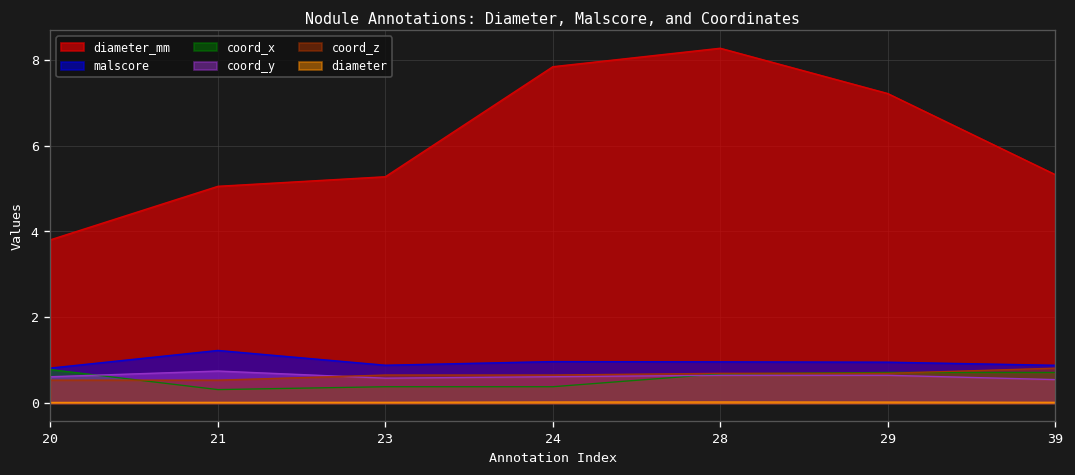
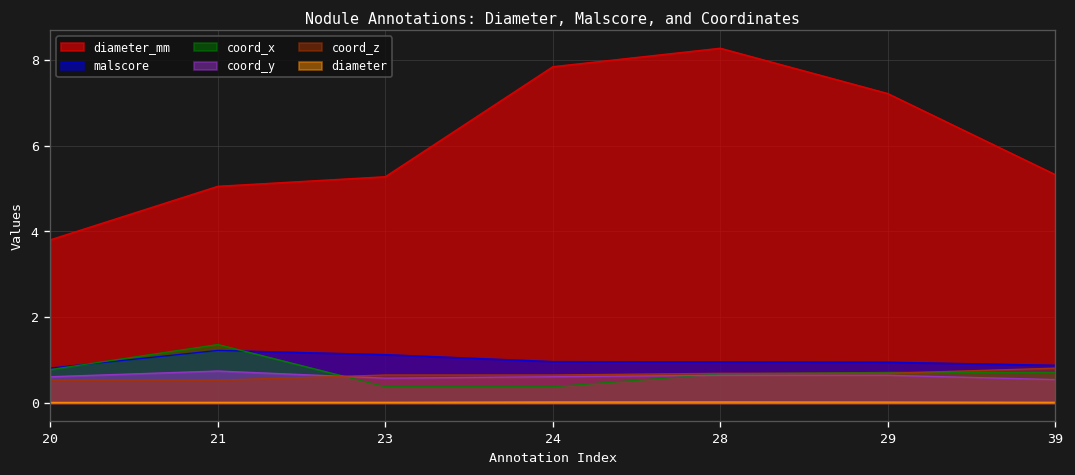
coord_x, 21: 0.3 -> 1.4
malscore, 23: 0.9 -> 1.1
